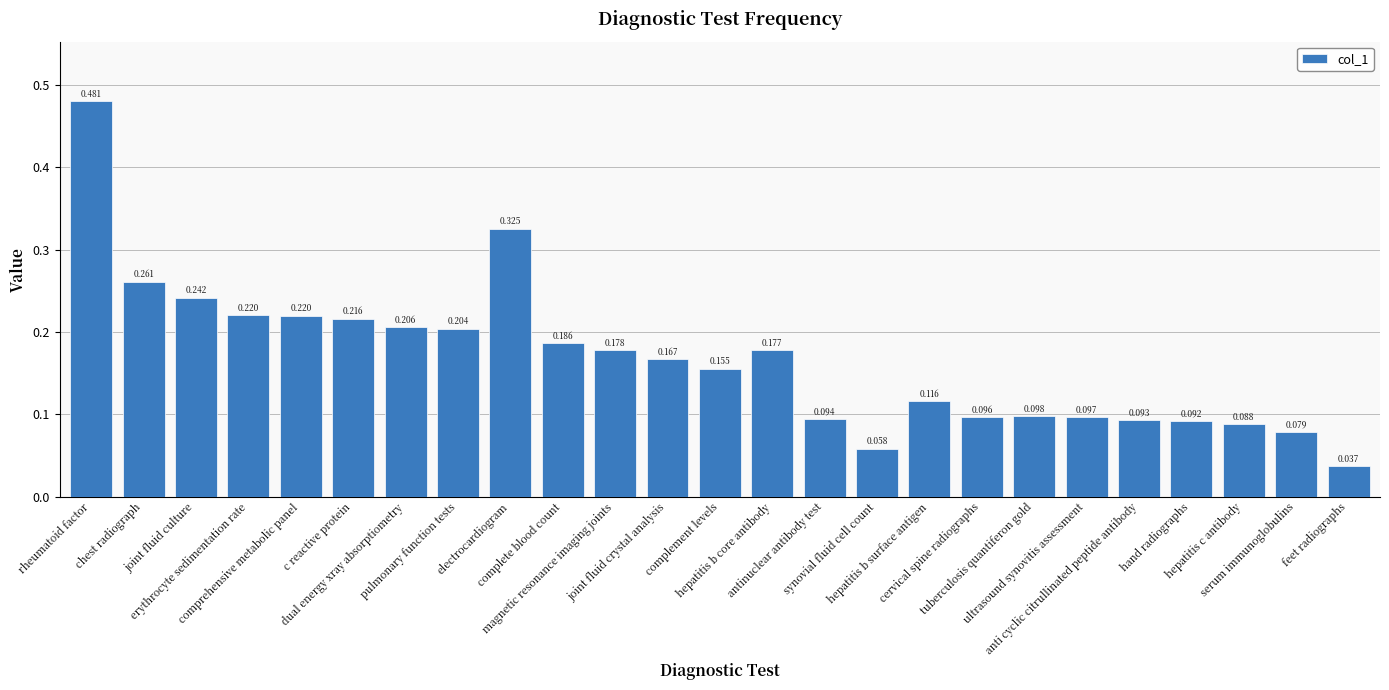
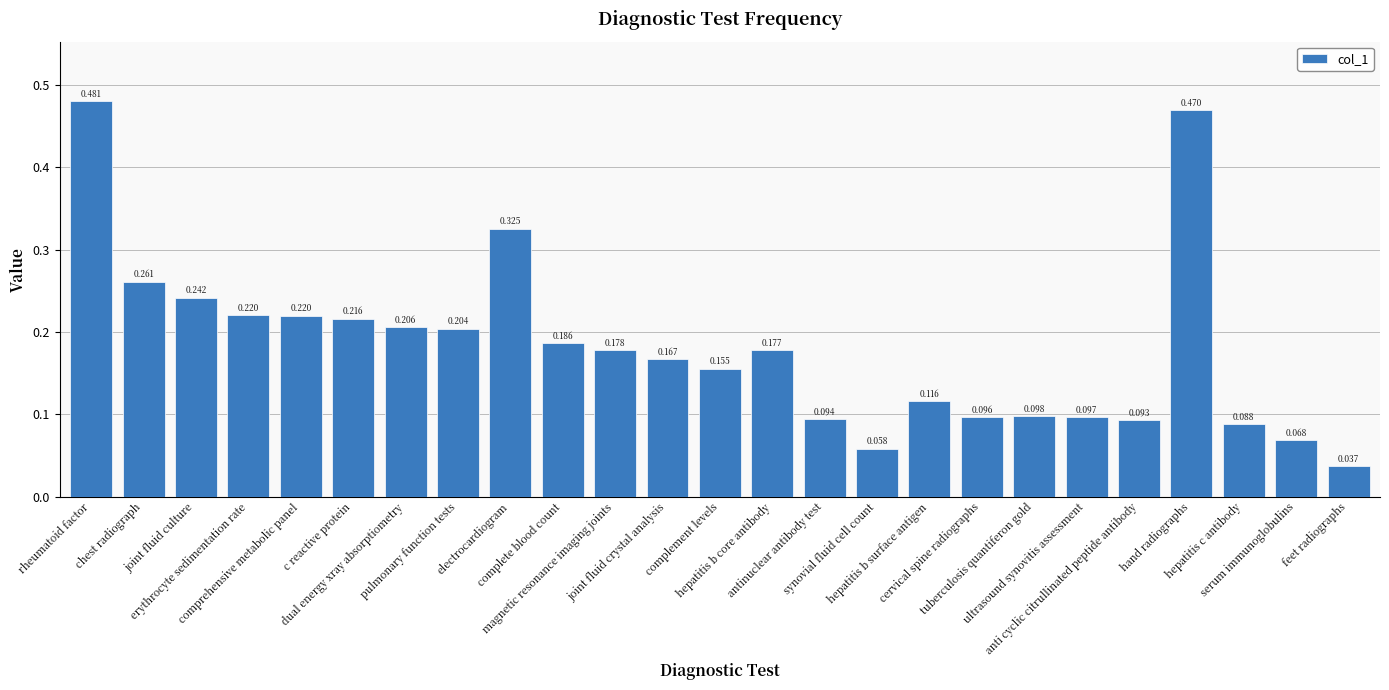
hand radiographs: 0.092 -> 0.470
serum immunoglobulins: 0.079 -> 0.068
